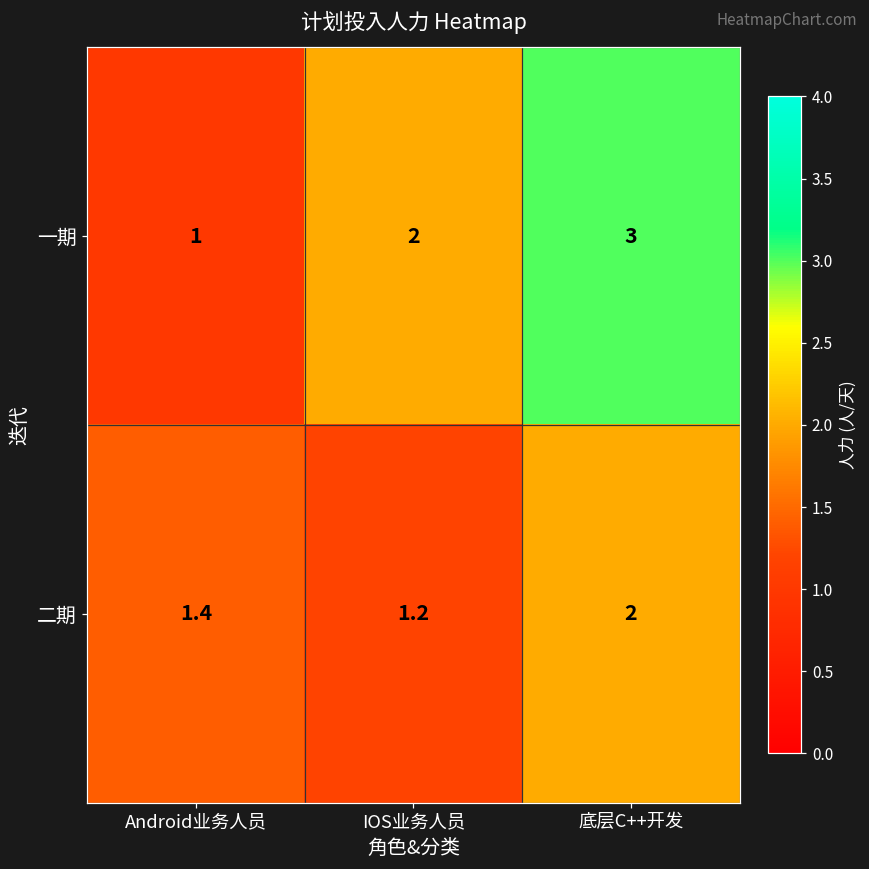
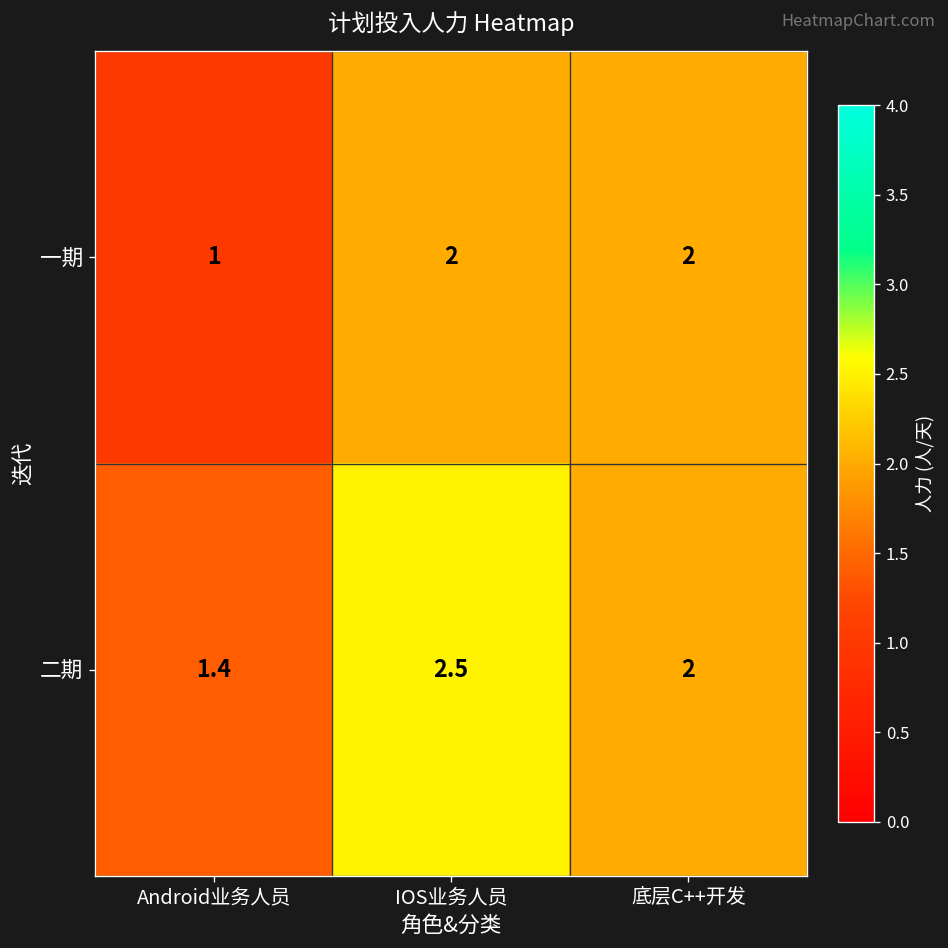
一期, 底层C++开发: 3 -> 2
二期, IOS业务人员: 1.2 -> 2.5
